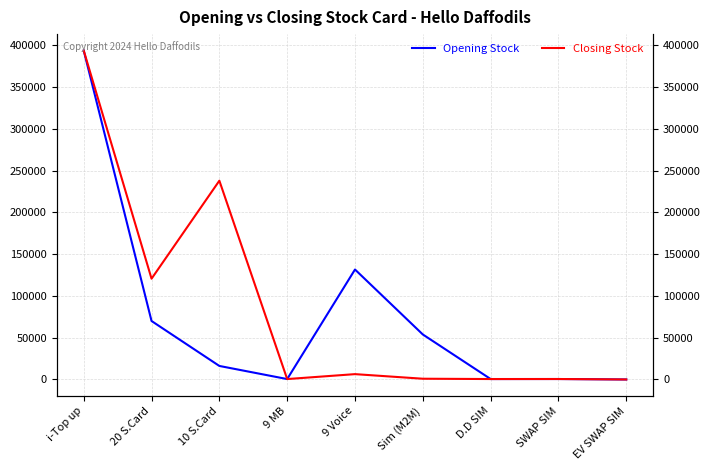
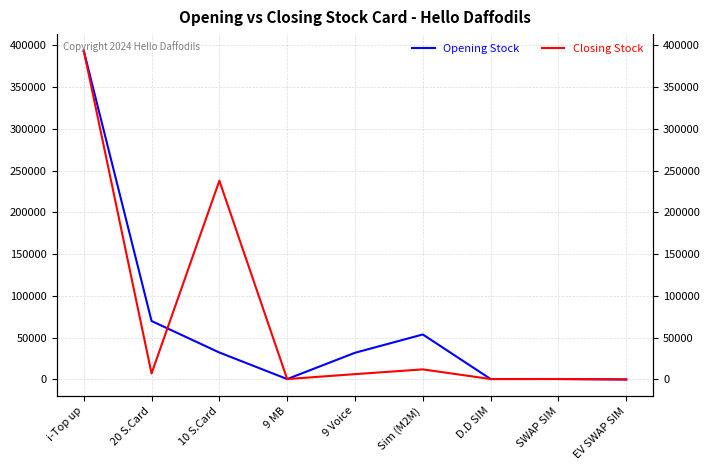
Closing Stock, 20 S.Card: 120000 -> 10000
Opening Stock, 10 S.Card: 20000 -> 30000
Opening Stock, 9 Voice: 130000 -> 30000
Closing Stock, Sim (M2M): 0 -> 10000
